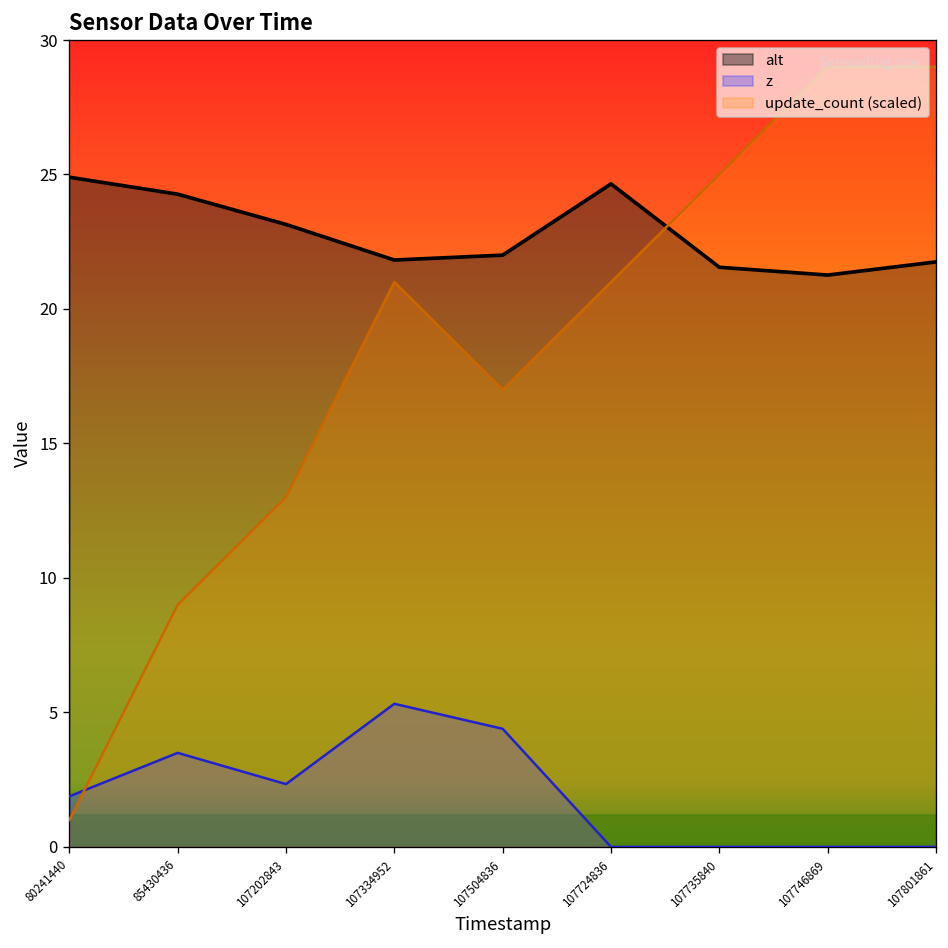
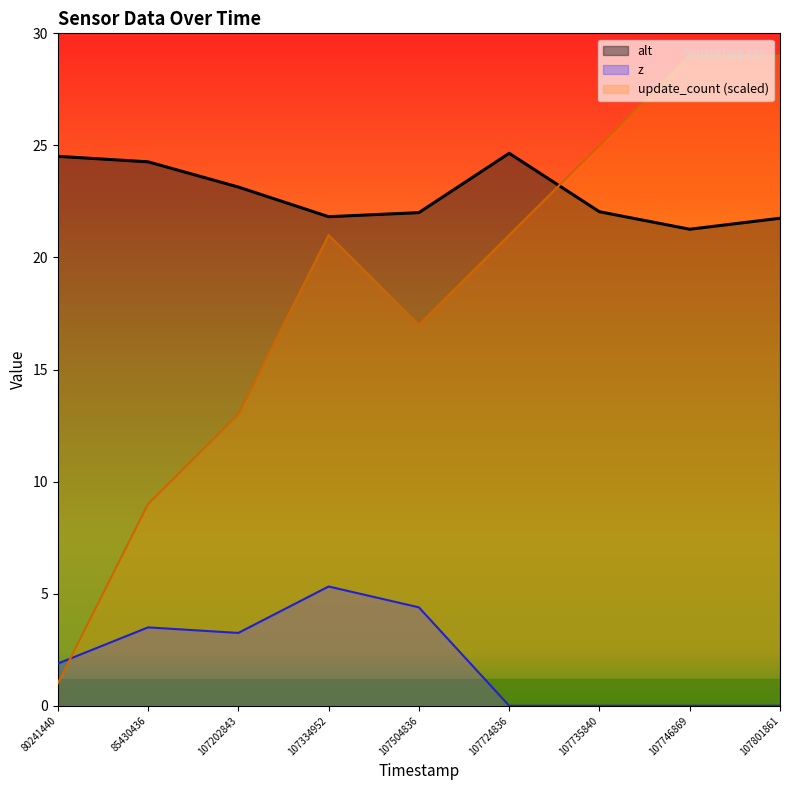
alt, 80241440: 24.9 -> 24.5
z, 107202843: 2.3 -> 3.2
alt, 107735840: 21.6 -> 22.0
